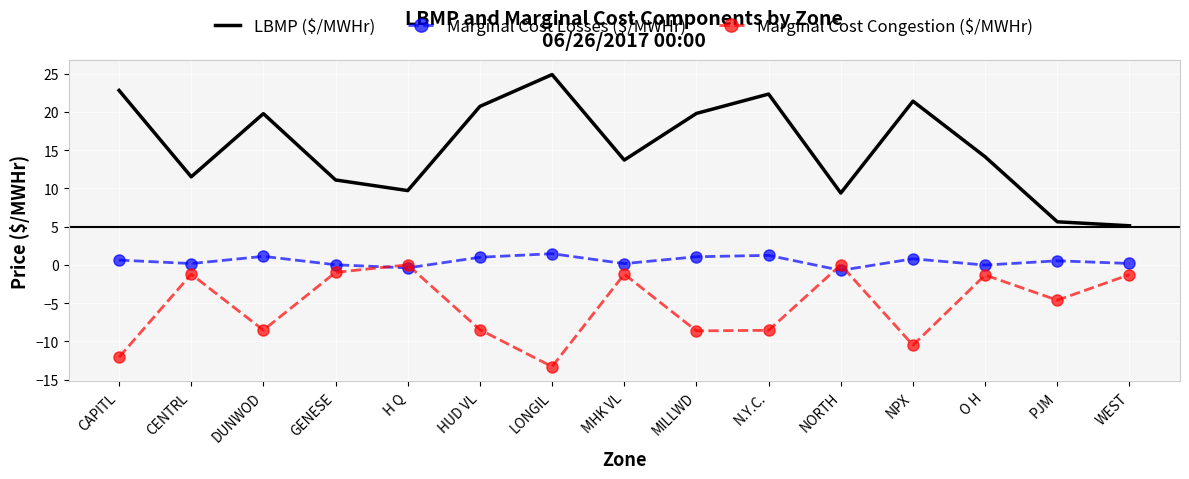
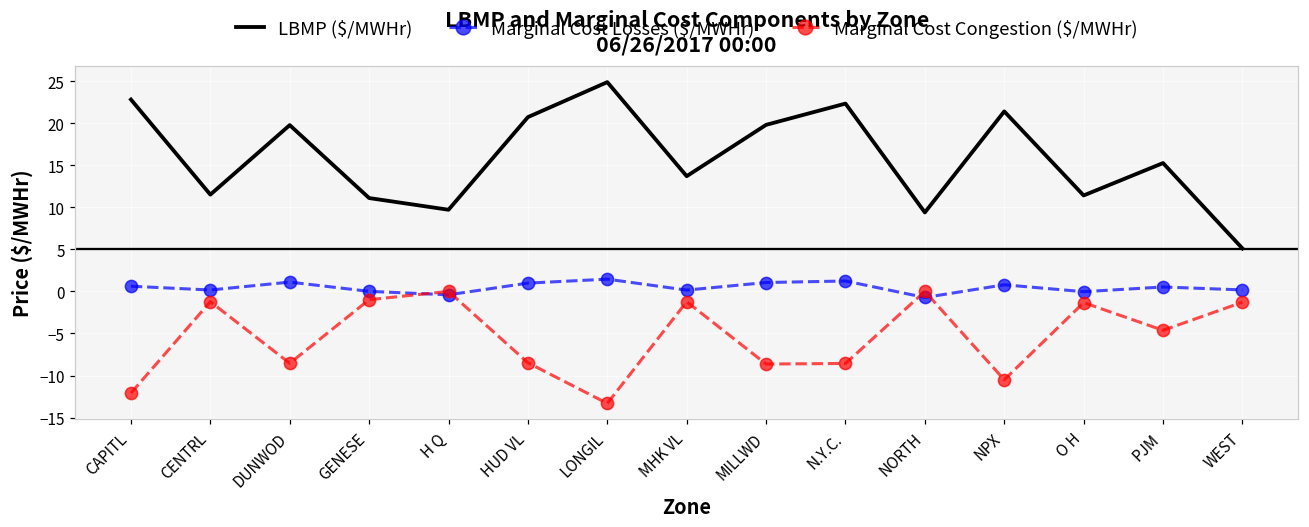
LBMP ($/MWHr), O H: 14 -> 11
LBMP ($/MWHr), PJM: 6 -> 15
